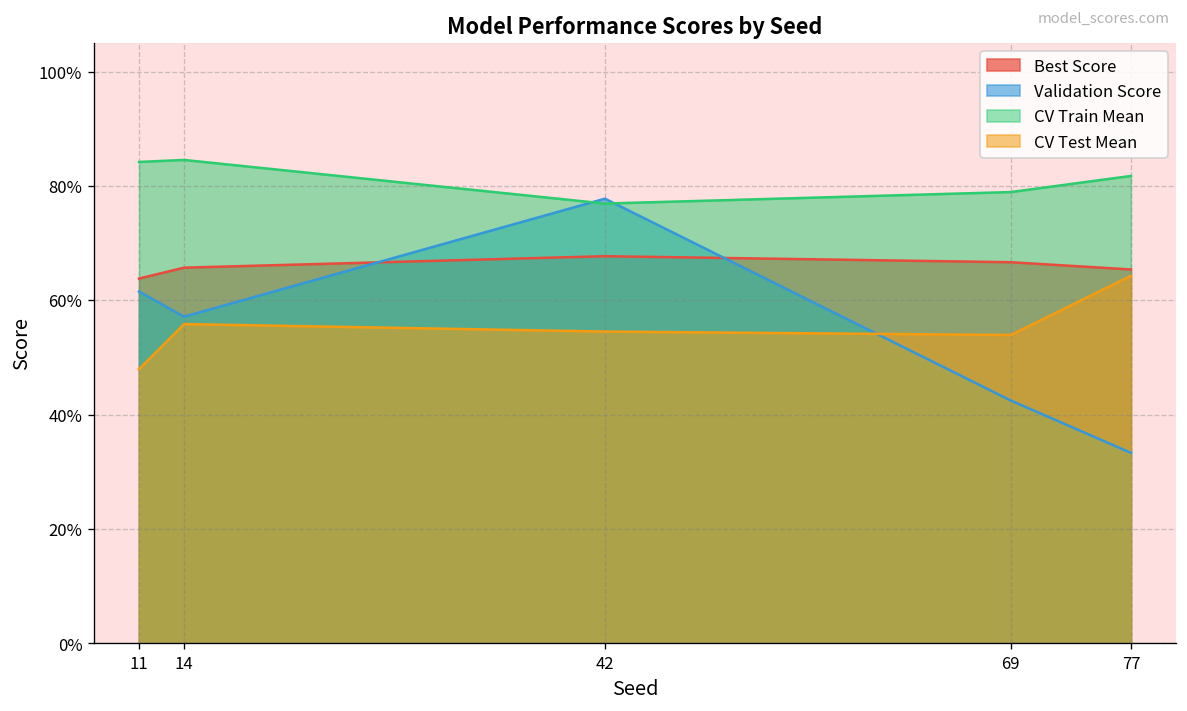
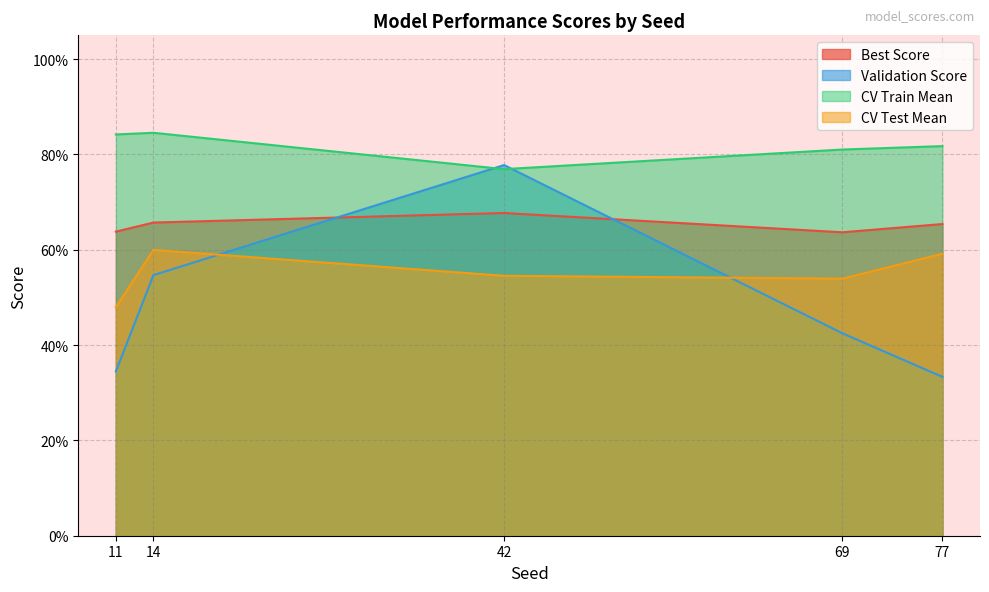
Validation Score, 11: 62% -> 34%
Validation Score, 14: 57% -> 55%
CV Test Mean, 14: 56% -> 60%
Best Score, 69: 67% -> 64%
CV Train Mean, 69: 79% -> 81%
CV Test Mean, 77: 64% -> 59%
